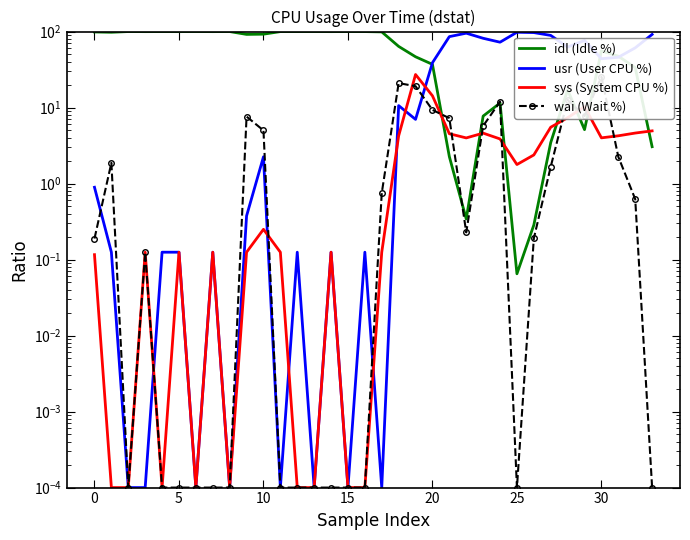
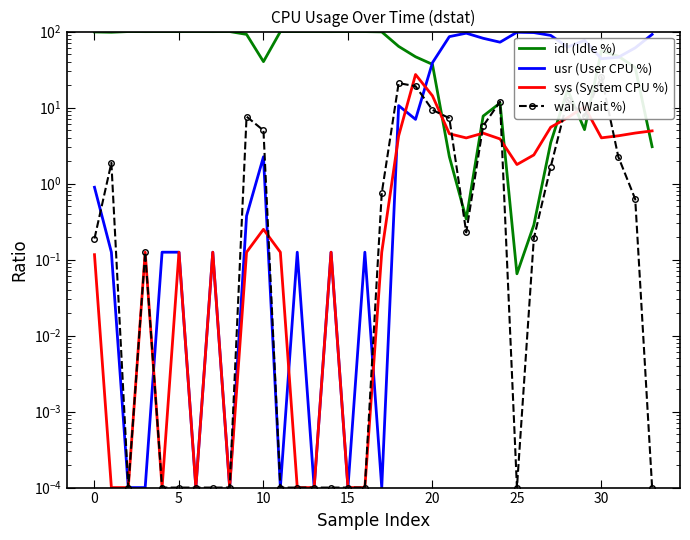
idl (Idle %), 10: 90 -> 40
